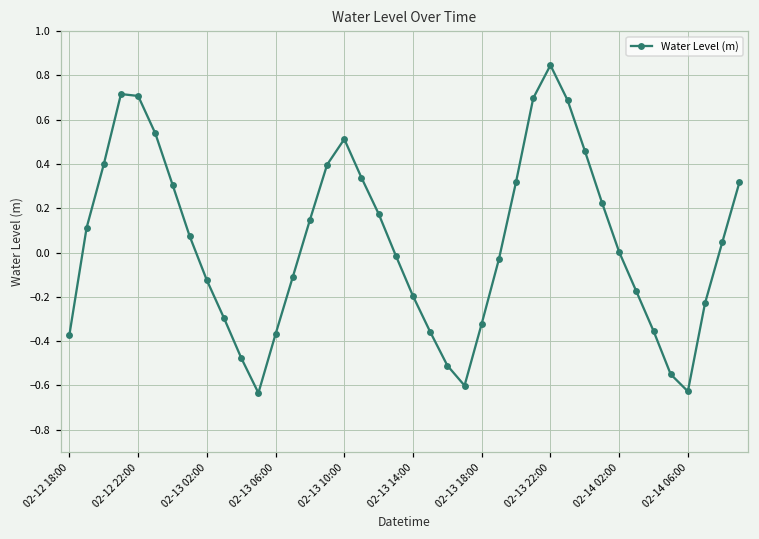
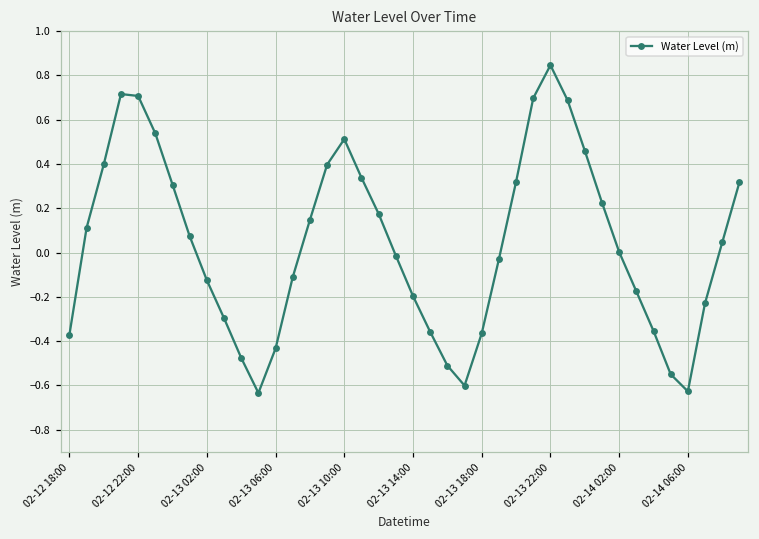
02-13 06:00: -0.37 -> -0.43
02-13 18:00: -0.32 -> -0.36
